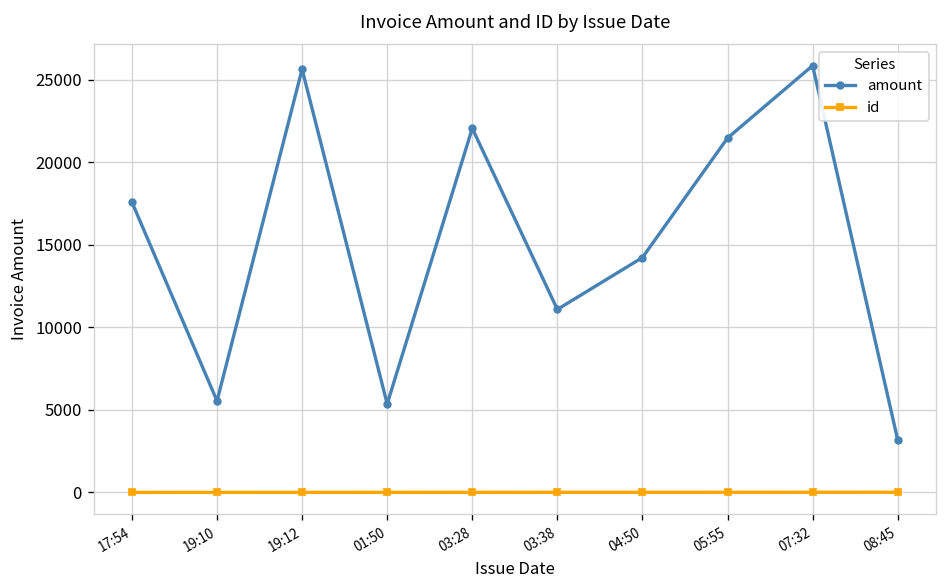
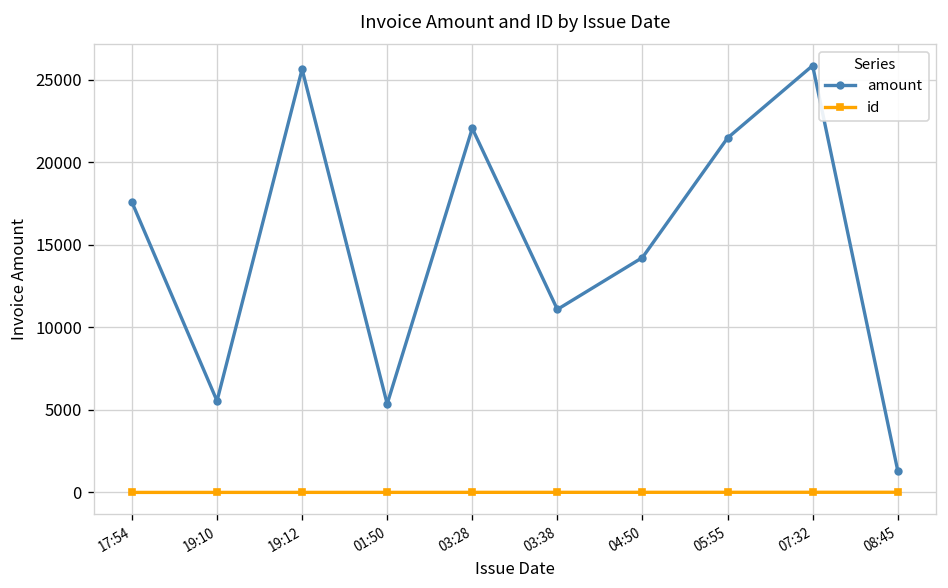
amount, 08:45: 3200 -> 1300
